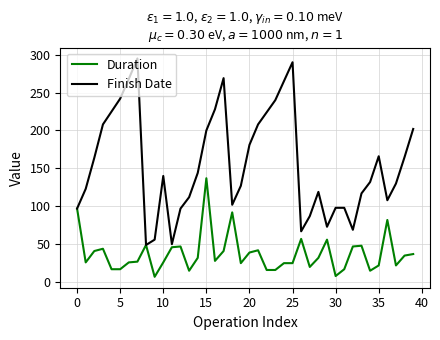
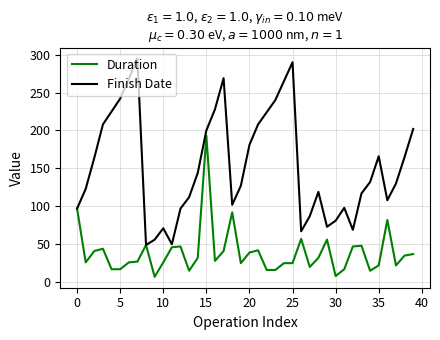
Finish Date, 10: 140 -> 70
Duration, 15: 140 -> 190
Finish Date, 30: 100 -> 80
